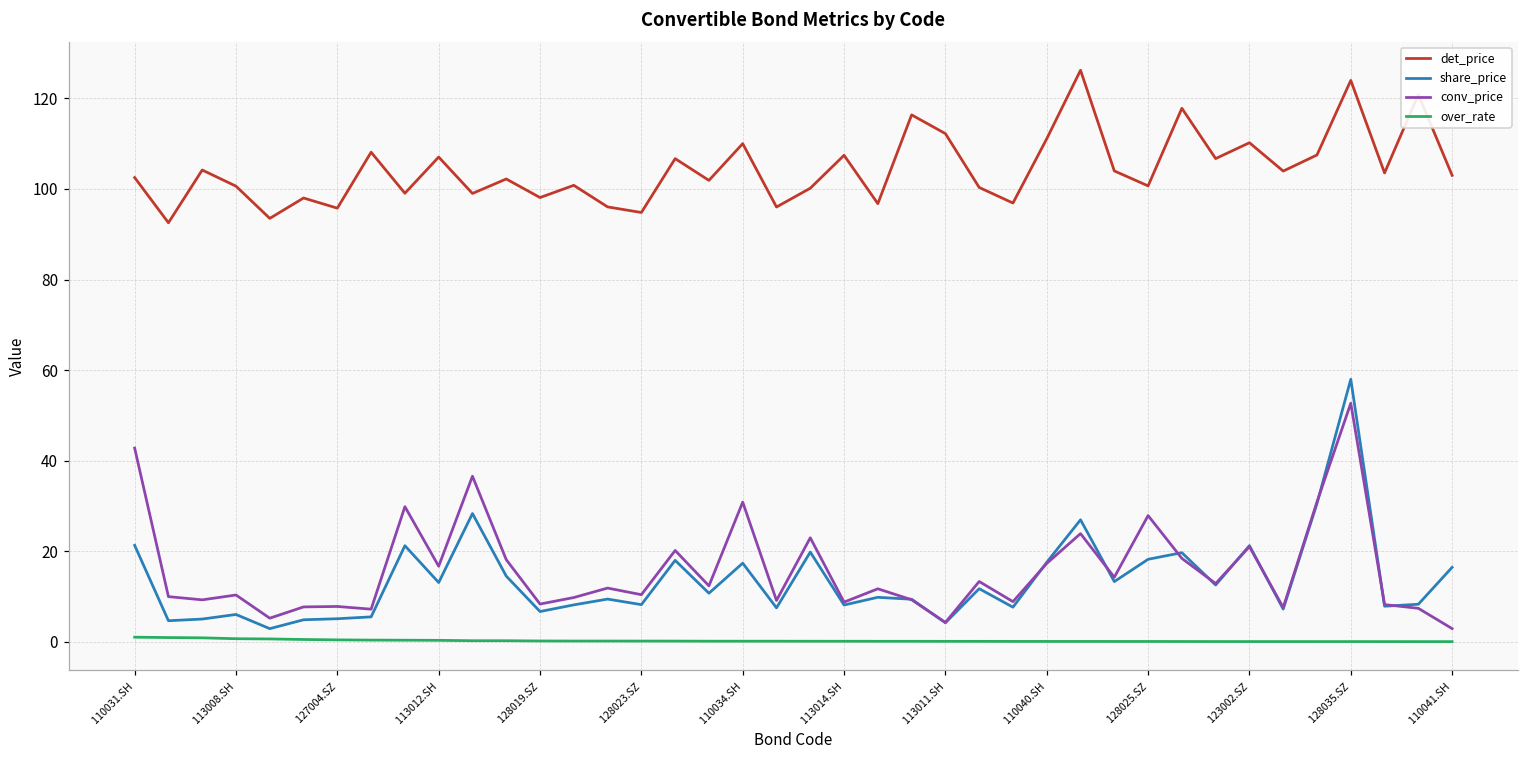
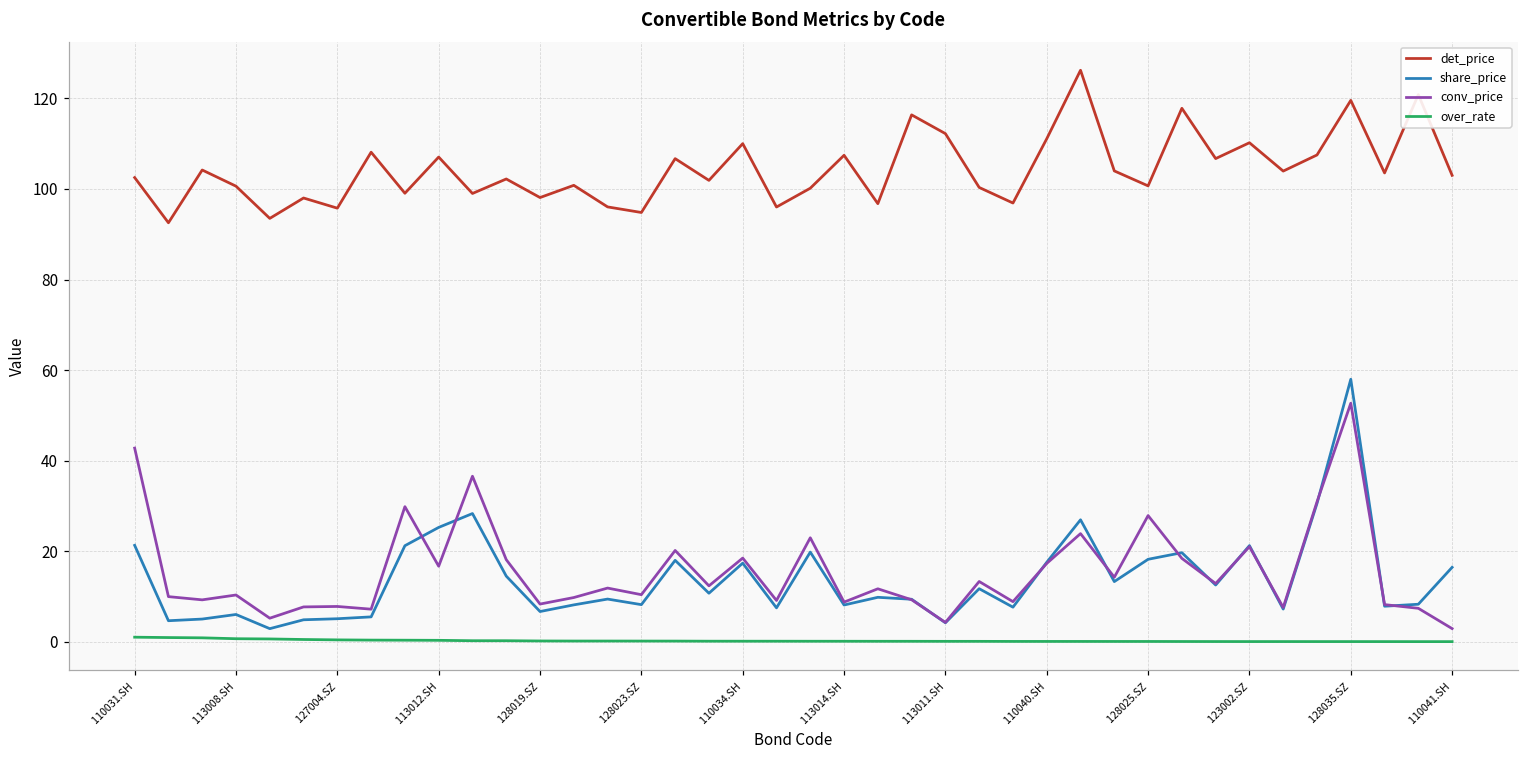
share_price, 113012.SH: 13 -> 25
conv_price, 110034.SH: 31 -> 19
det_price, 128035.SZ: 124 -> 120
